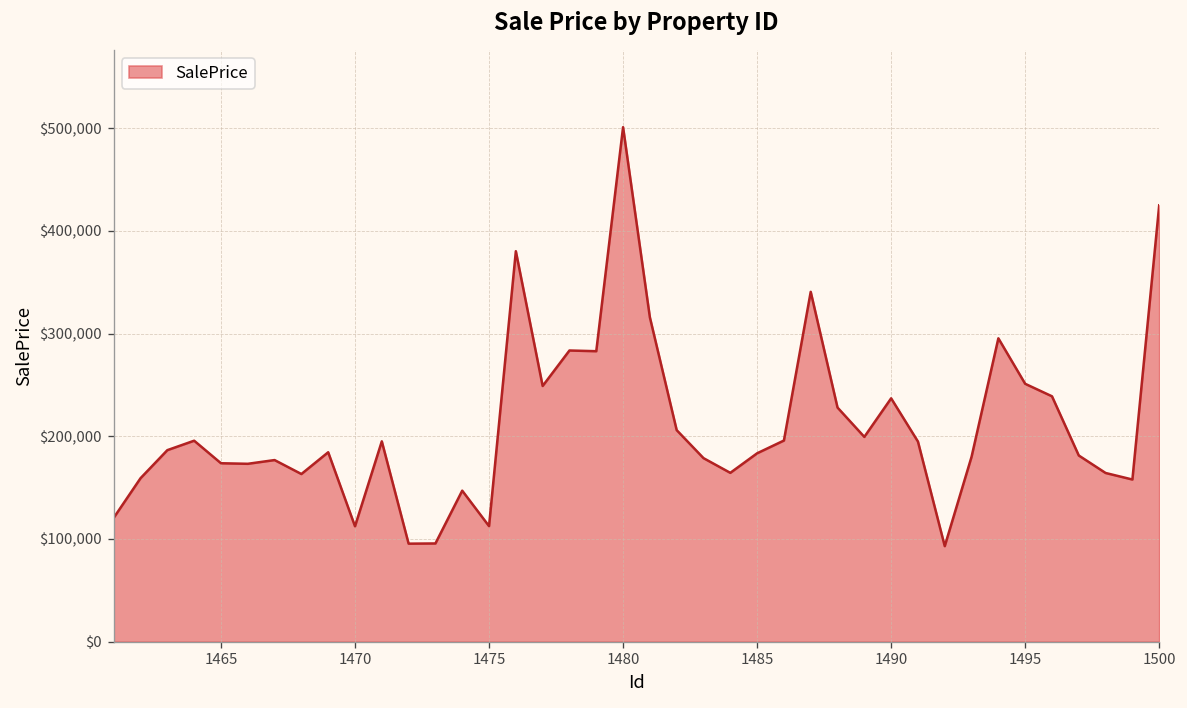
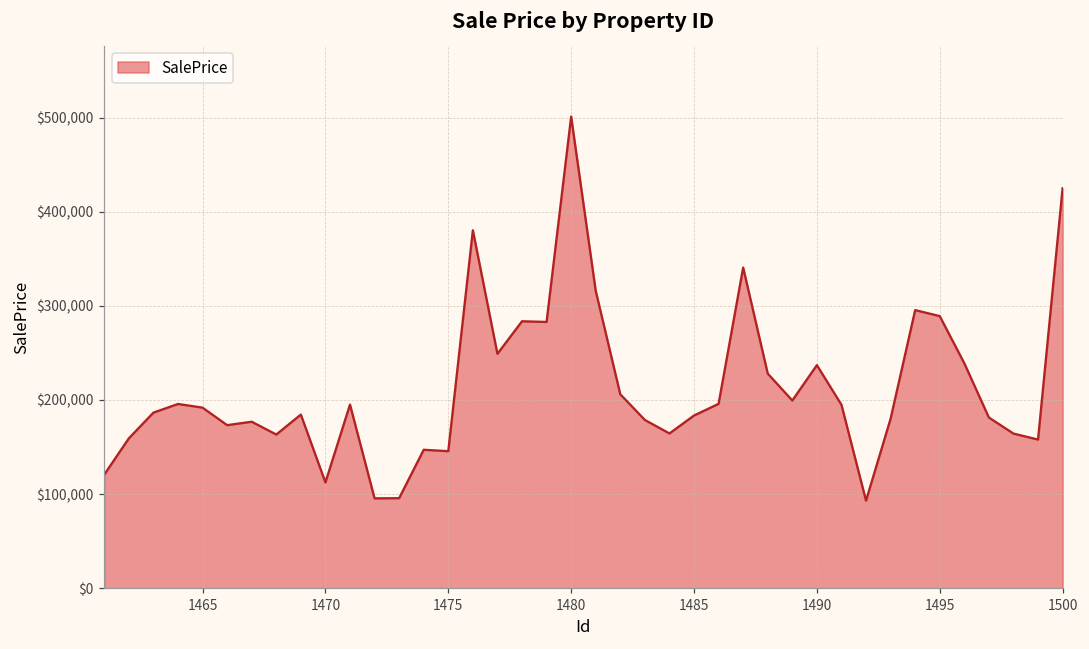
1465: $170,000 -> $190,000
1475: $110,000 -> $150,000
1495: $250,000 -> $290,000
